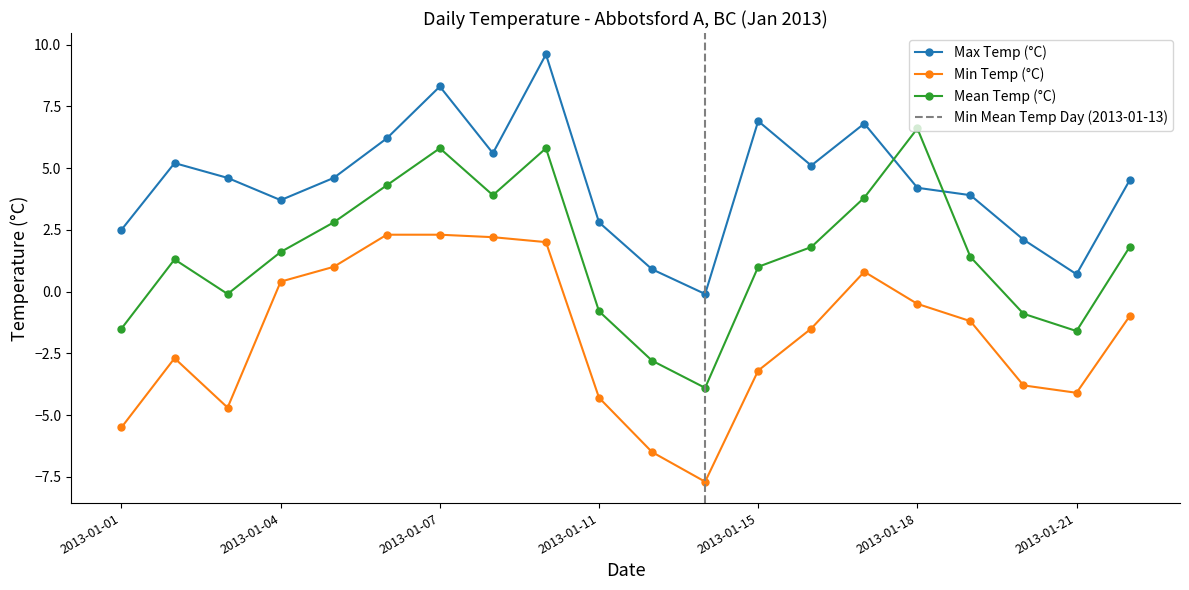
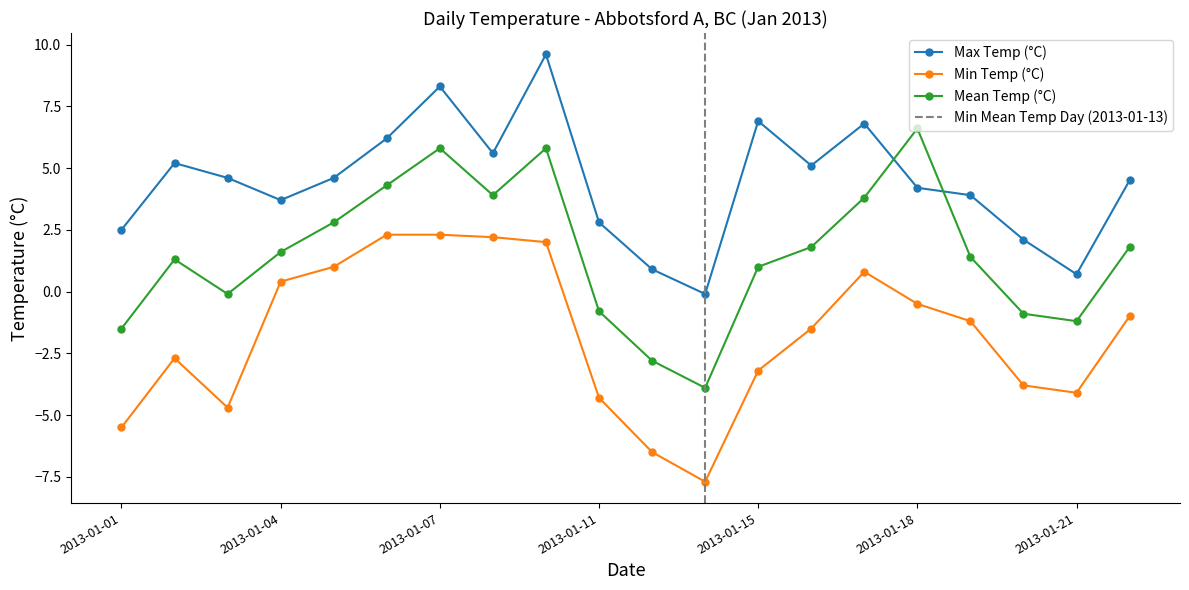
Mean Temp (°C), 2013-01-21: -1.6 -> -1.2
